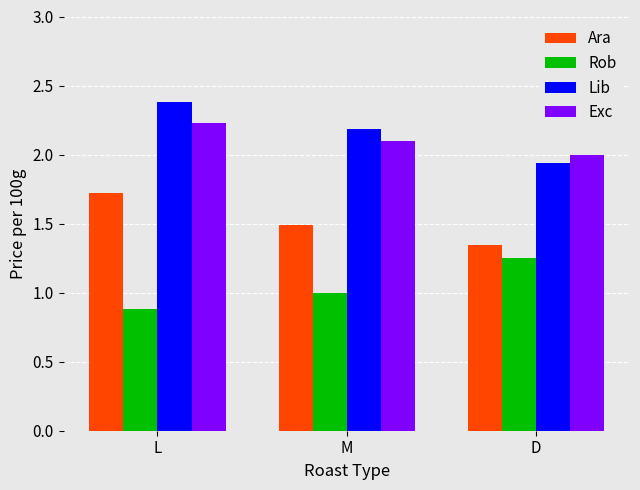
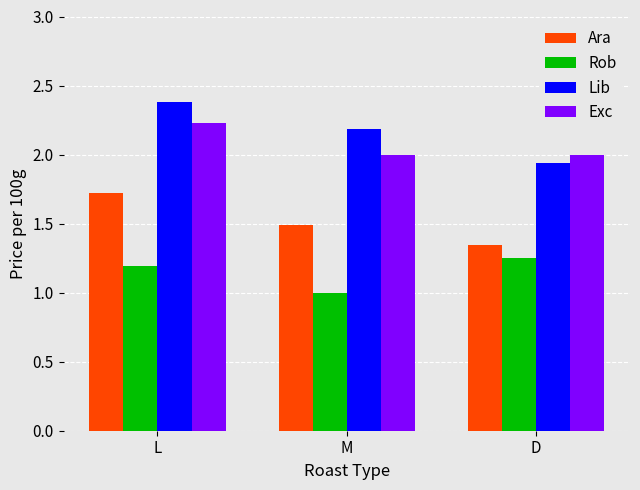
Rob, L: 0.88 -> 1.19
Exc, M: 2.1 -> 2.0
